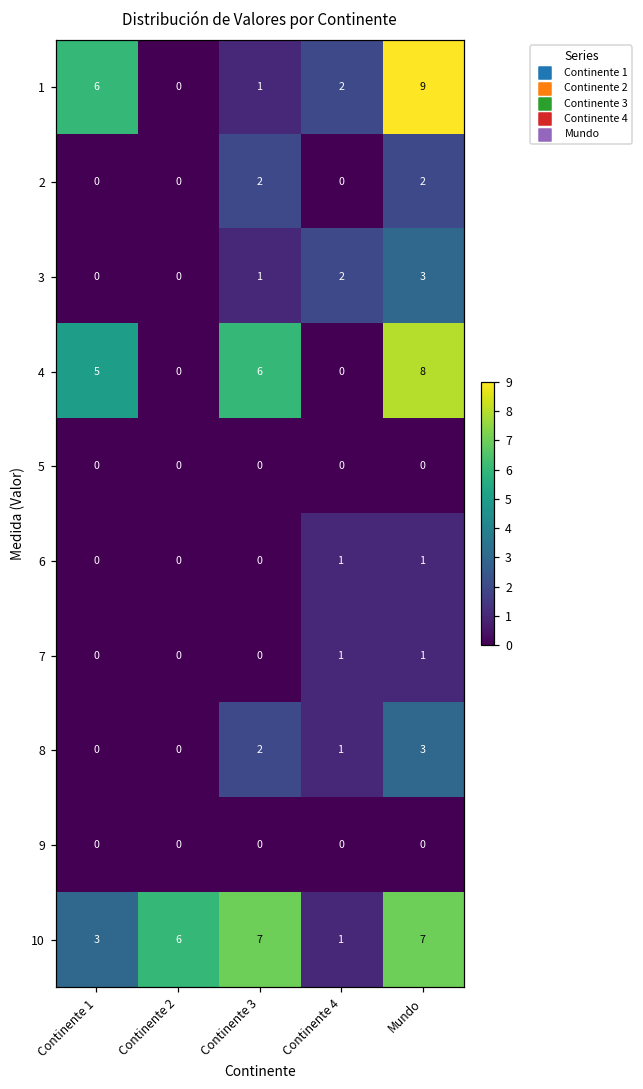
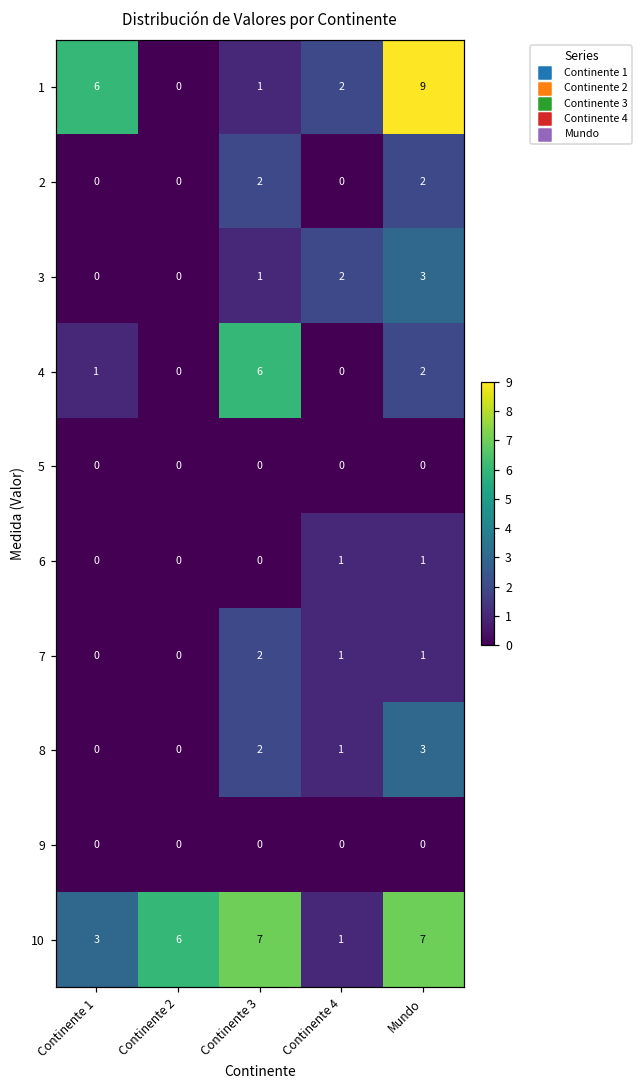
4, Continente 1: 5 -> 1
4, Mundo: 8 -> 2
7, Continente 3: 0 -> 2
